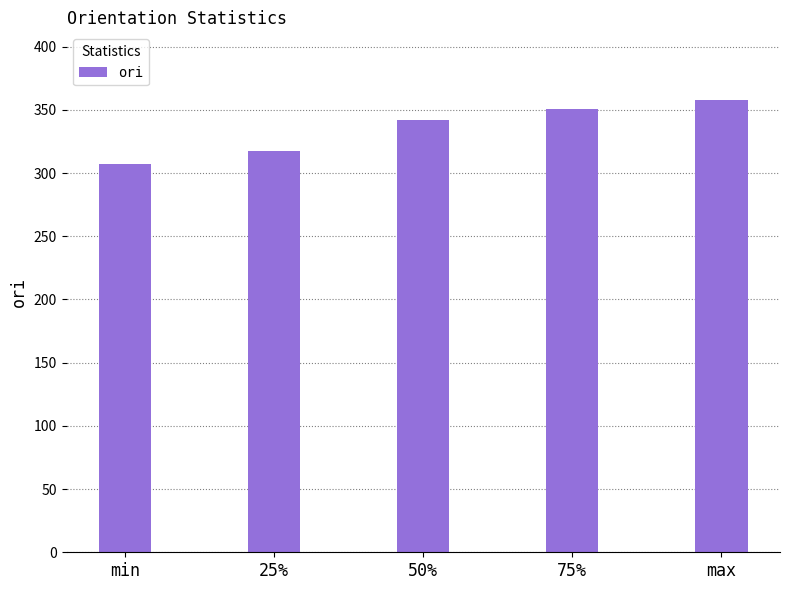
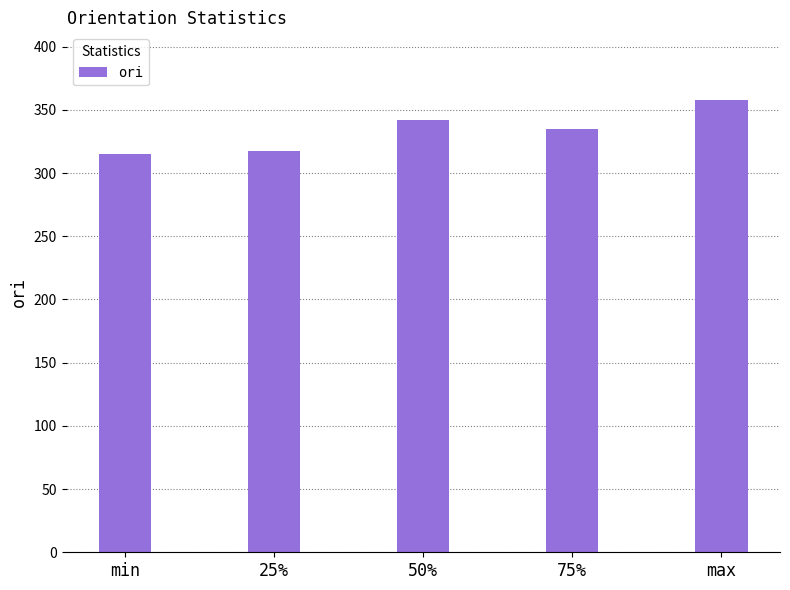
min: 307 -> 315
75%: 351 -> 335
